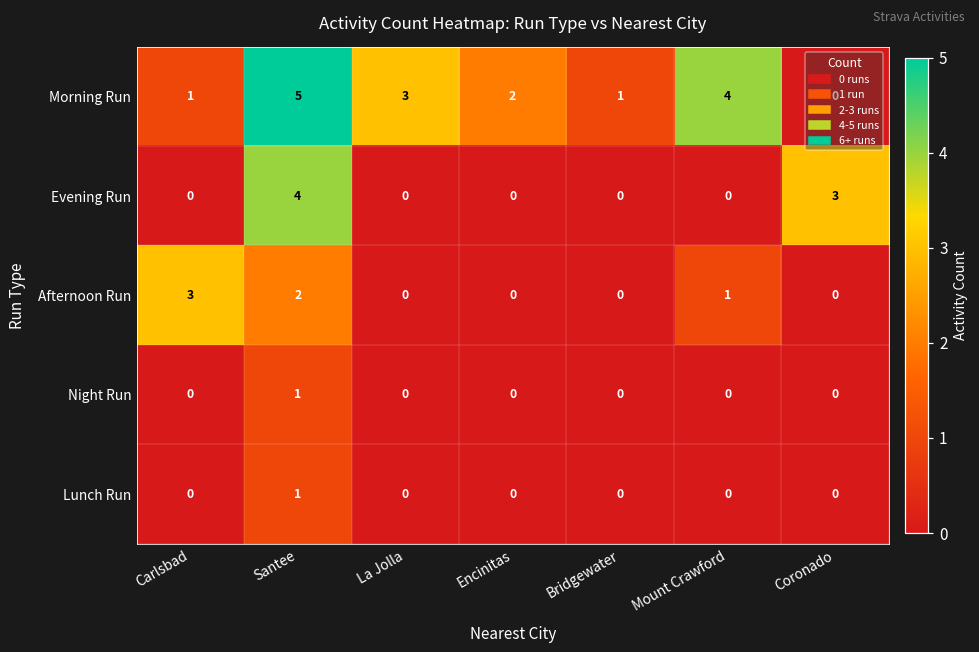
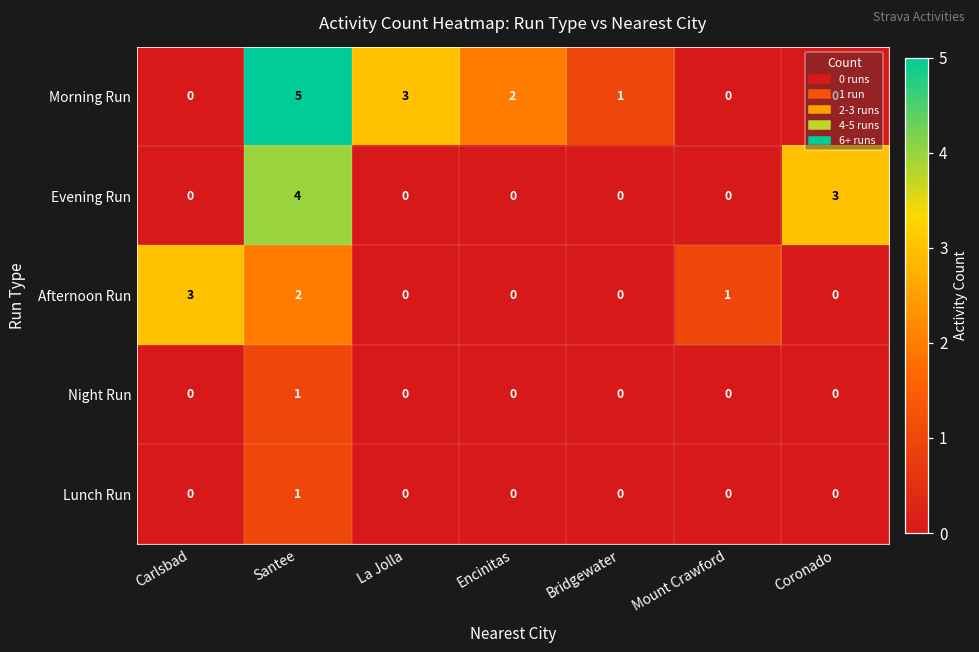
Morning Run, Carlsbad: 1 -> 0
Morning Run, Mount Crawford: 4 -> 0
